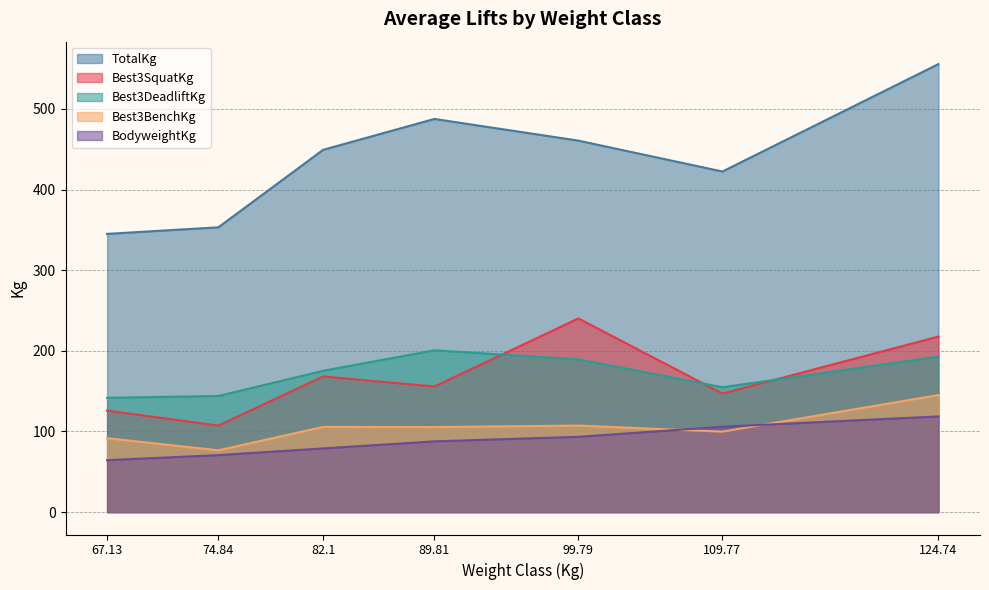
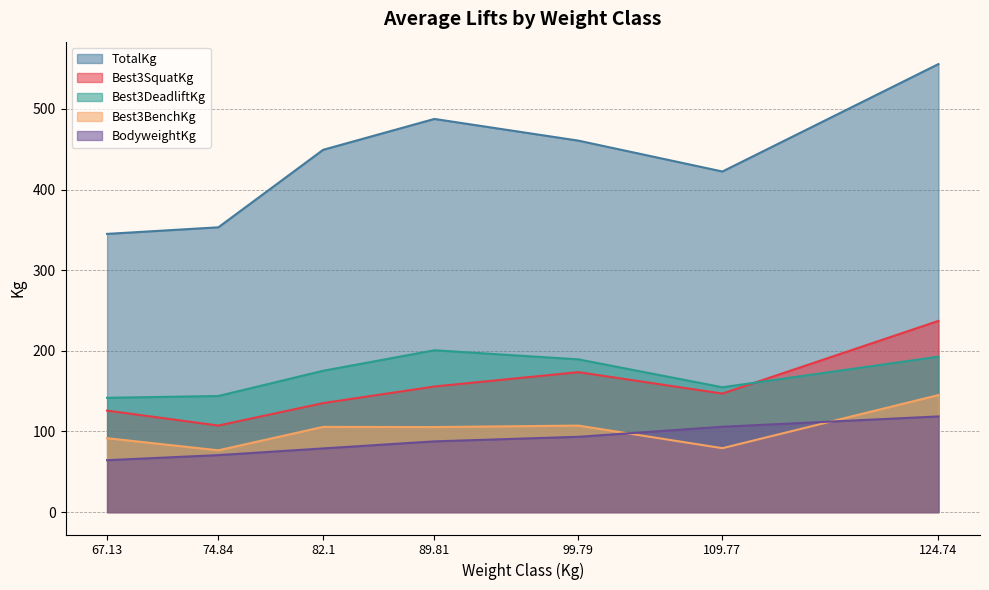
Best3SquatKg, 82.1: 170 -> 140
Best3SquatKg, 99.79: 240 -> 170
Best3BenchKg, 109.77: 100 -> 80
Best3SquatKg, 124.74: 220 -> 240
